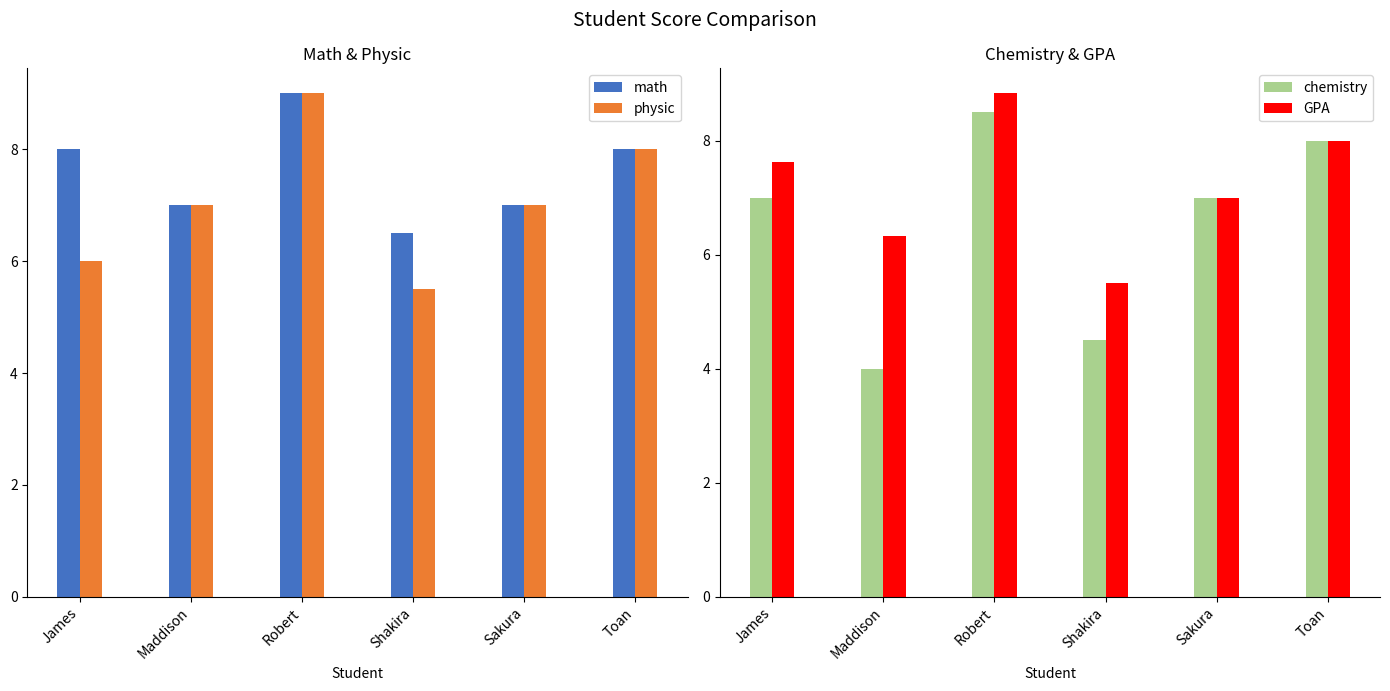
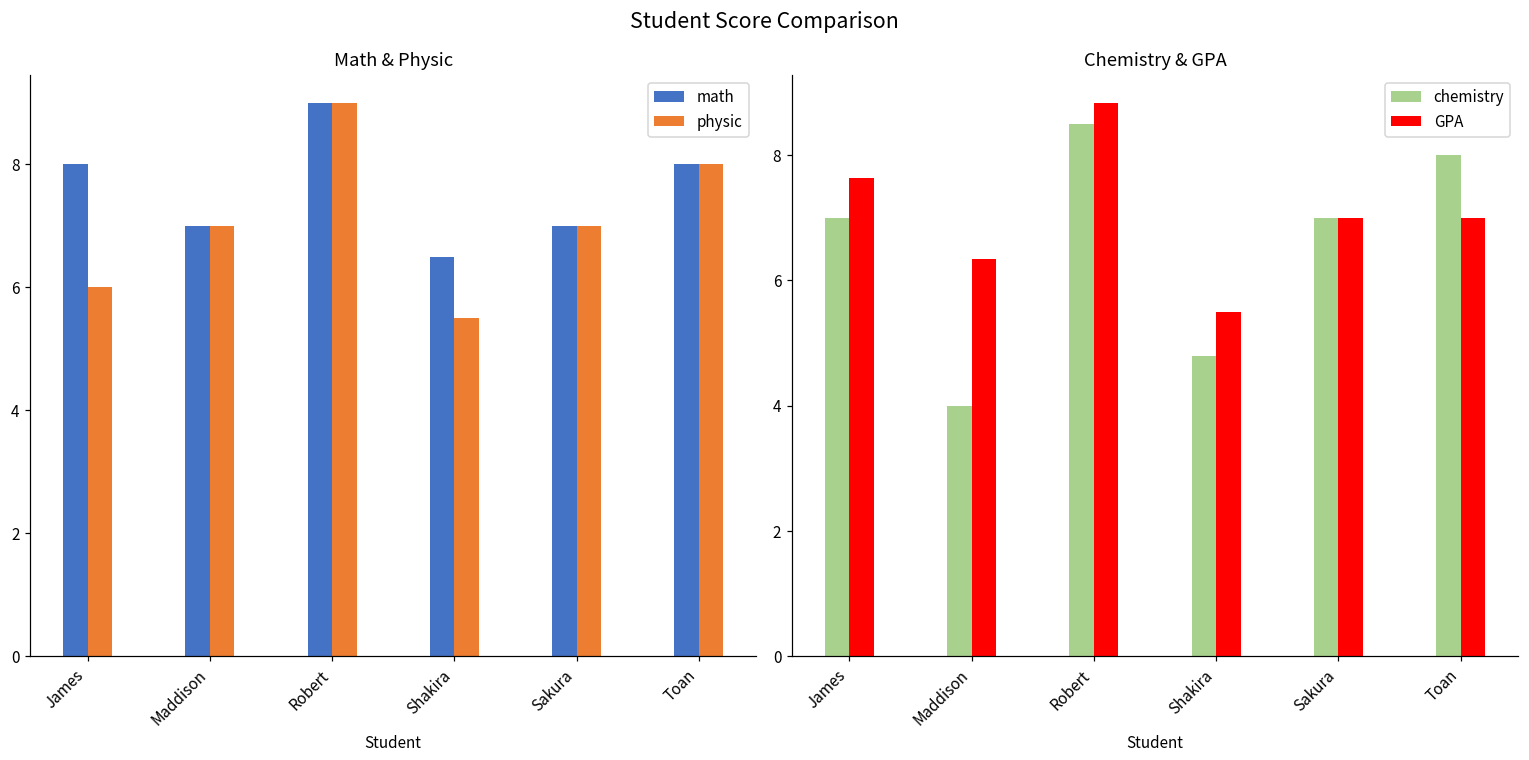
Chemistry & GPA, chemistry, Shakira: 4.5 -> 4.8
Chemistry & GPA, GPA, Toan: 8 -> 7
